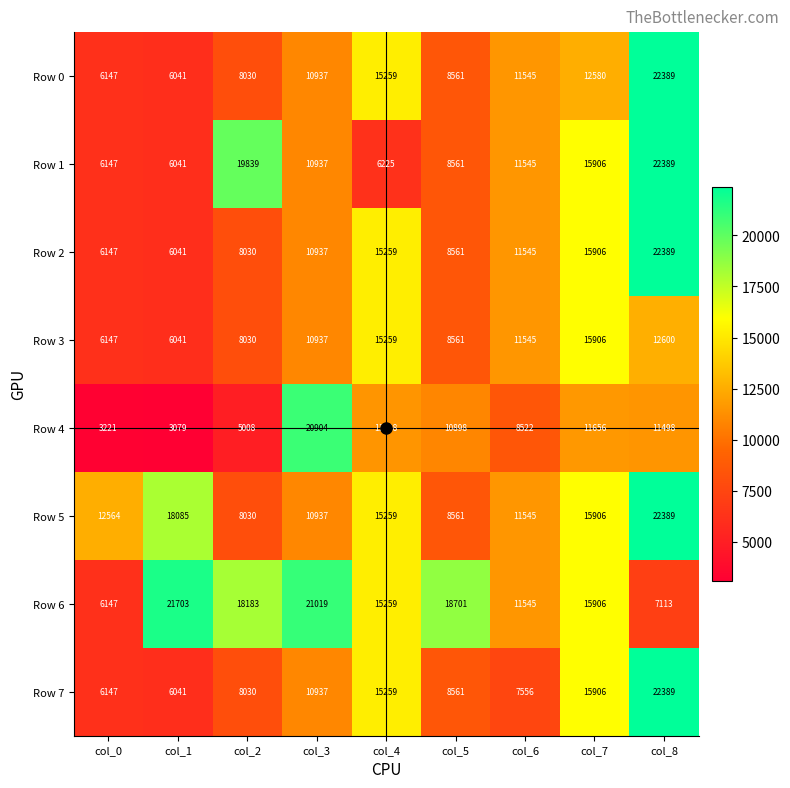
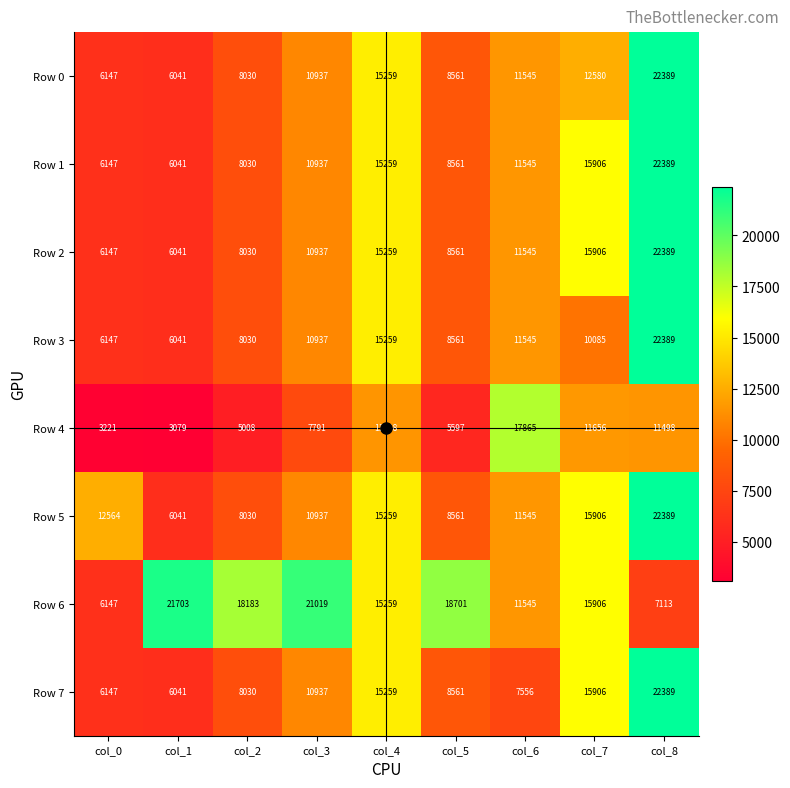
Row 1, col_2: 19839 -> 8030
Row 1, col_4: 6225 -> 15259
Row 3, col_7: 15906 -> 10085
Row 3, col_8: 12600 -> 22389
Row 4, col_3: 20904 -> 7791
Row 4, col_5: 10898 -> 5597
Row 4, col_6: 8522 -> 17865
Row 5, col_1: 18085 -> 6041
